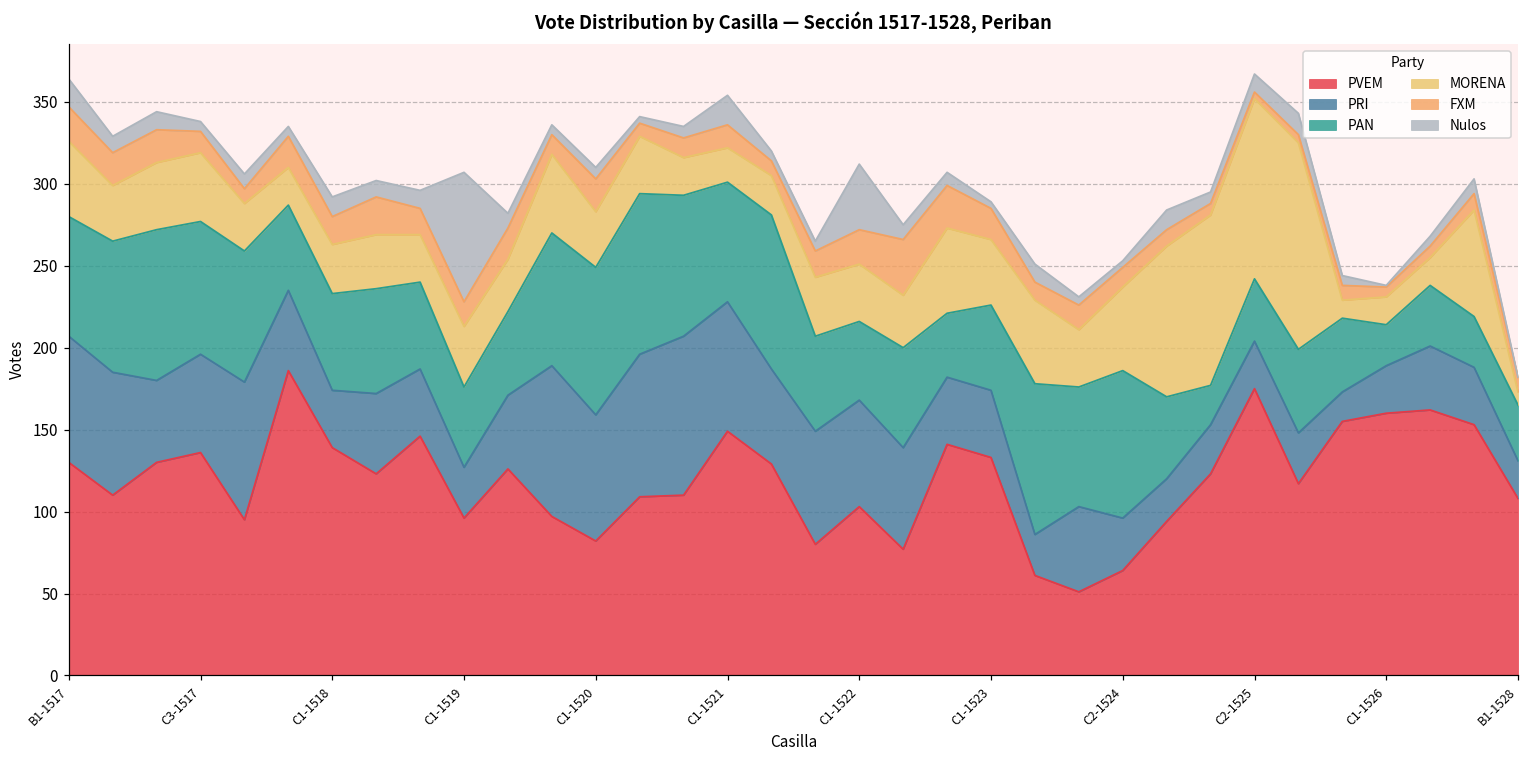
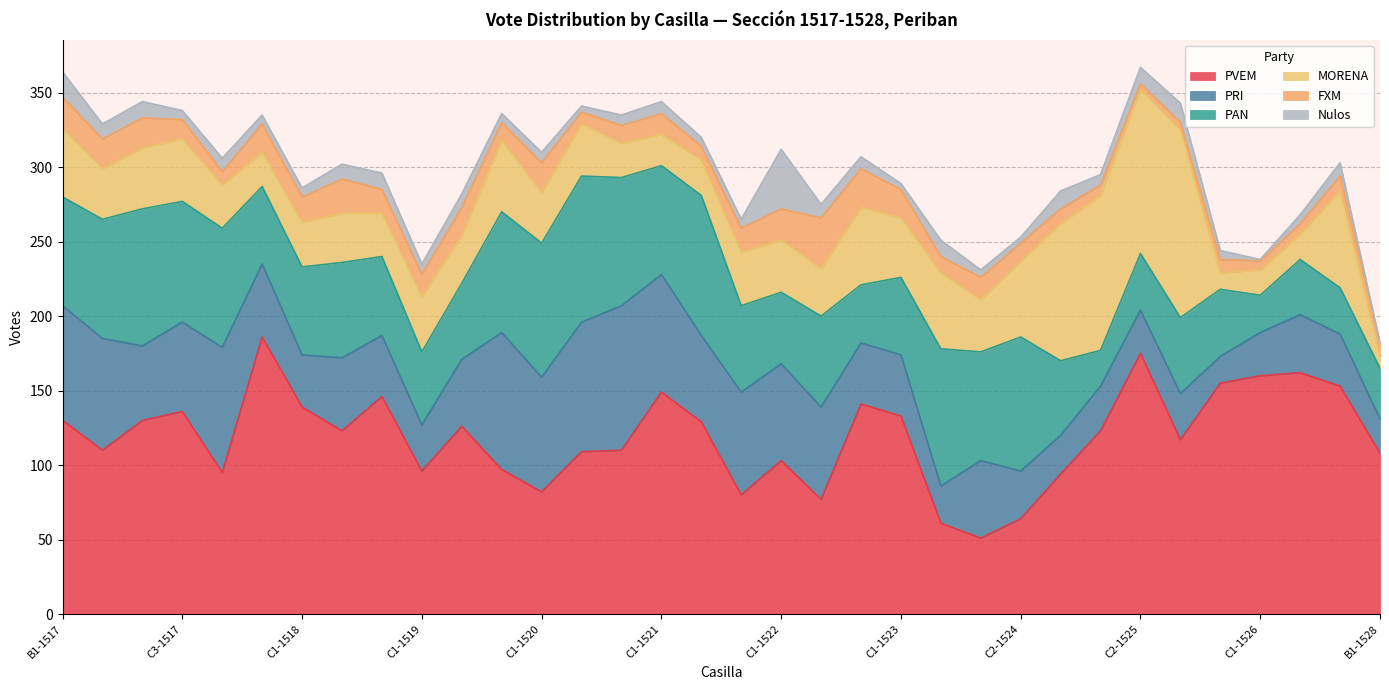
Nulos, C1-1518: 12 -> 6
Nulos, C1-1519: 79 -> 7
Nulos, C1-1521: 18 -> 8
